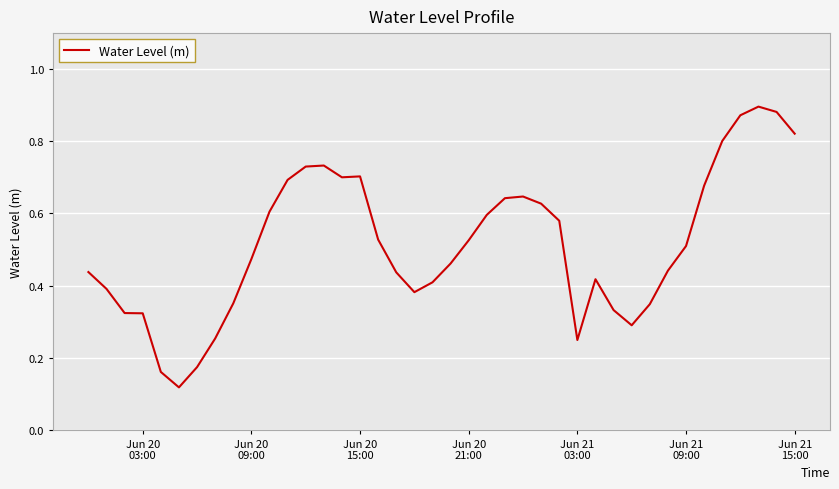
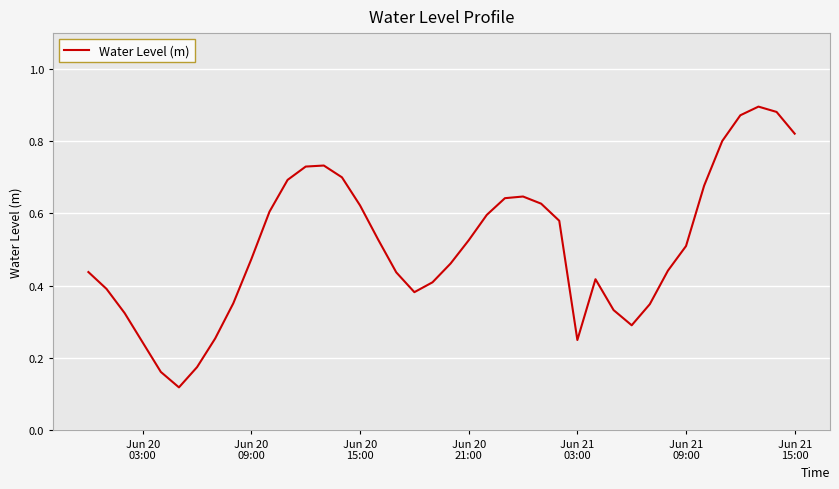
Jun 20 03:00: 0.32 -> 0.24
Jun 20 15:00: 0.70 -> 0.62
